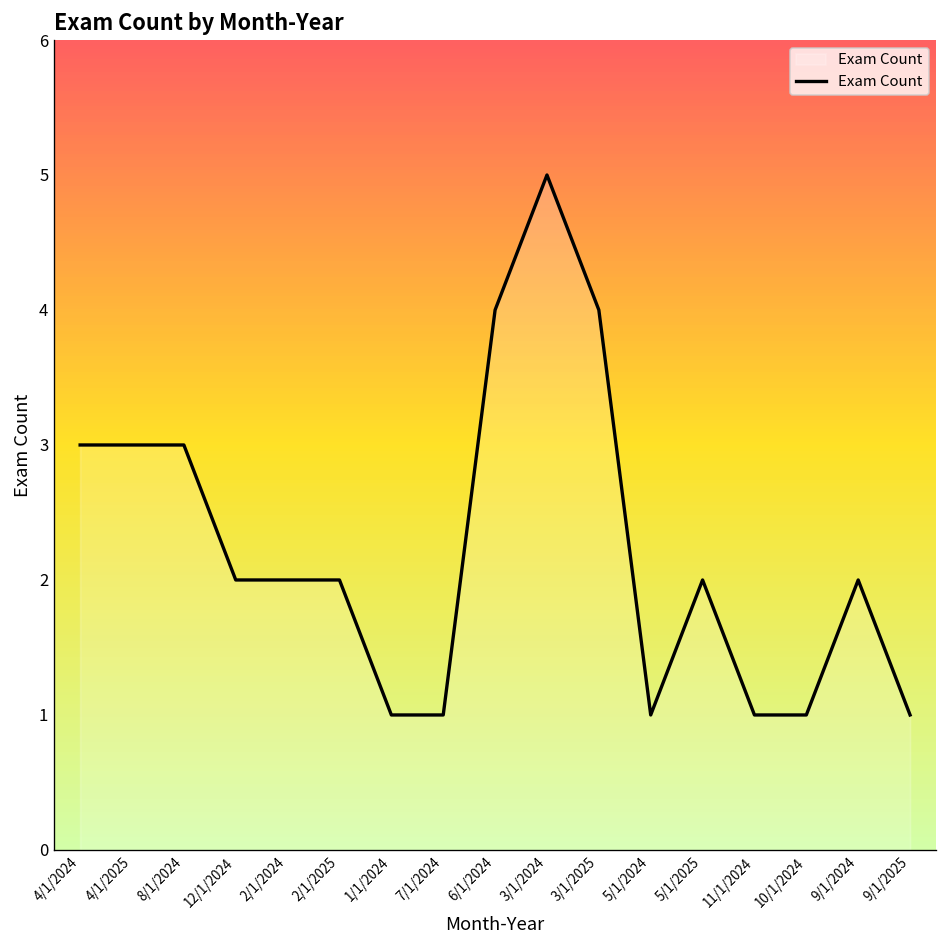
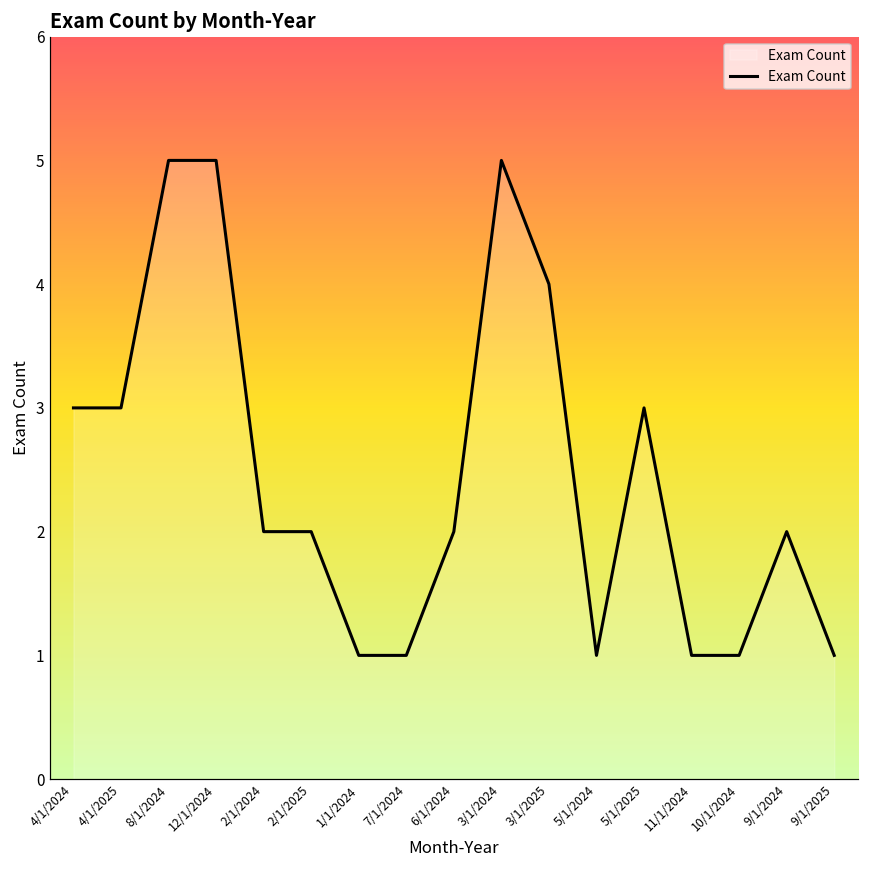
8/1/2024: 3 -> 5
12/1/2024: 2 -> 5
6/1/2024: 4 -> 2
5/1/2025: 2 -> 3
